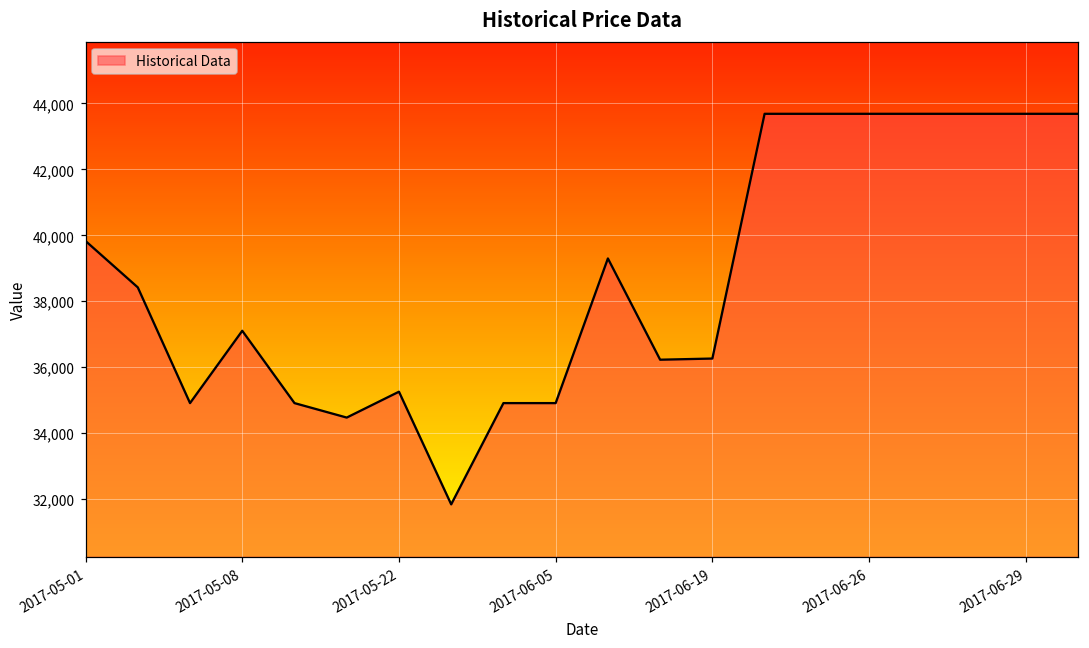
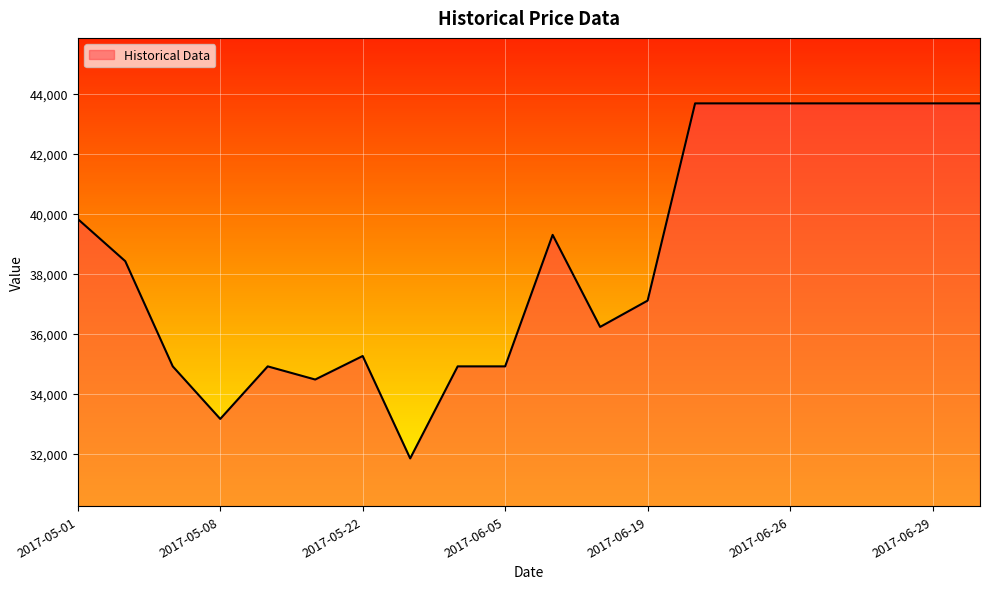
2017-05-08: 37,100 -> 33,200
2017-06-19: 36,300 -> 37,100
